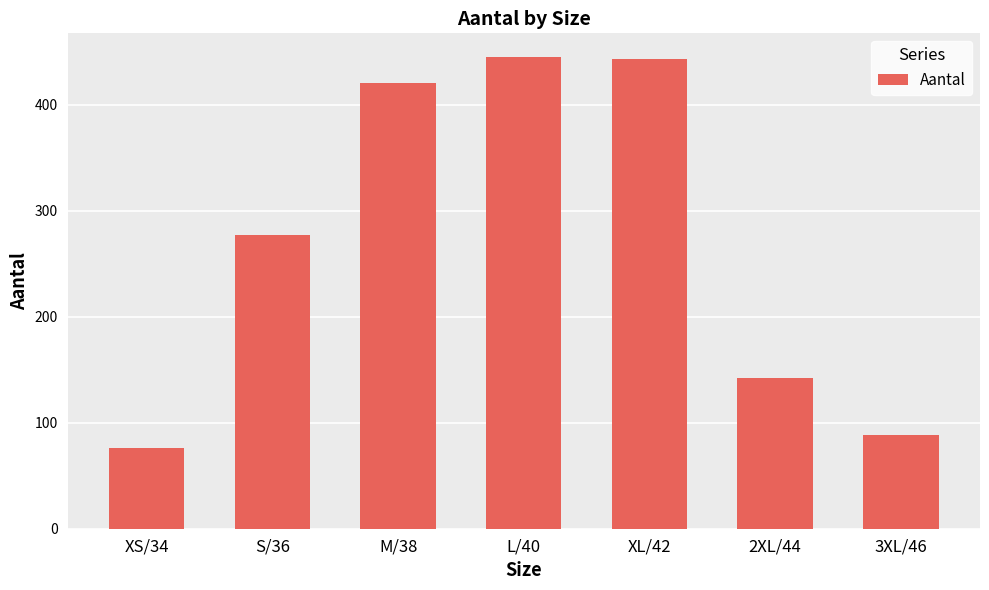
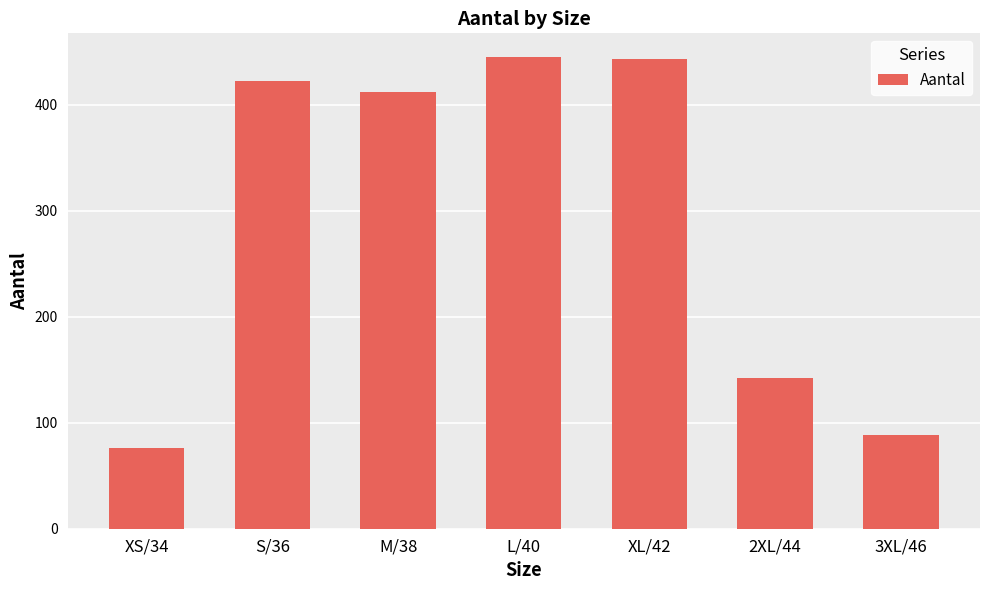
S/36: 277 -> 422
M/38: 420 -> 412
